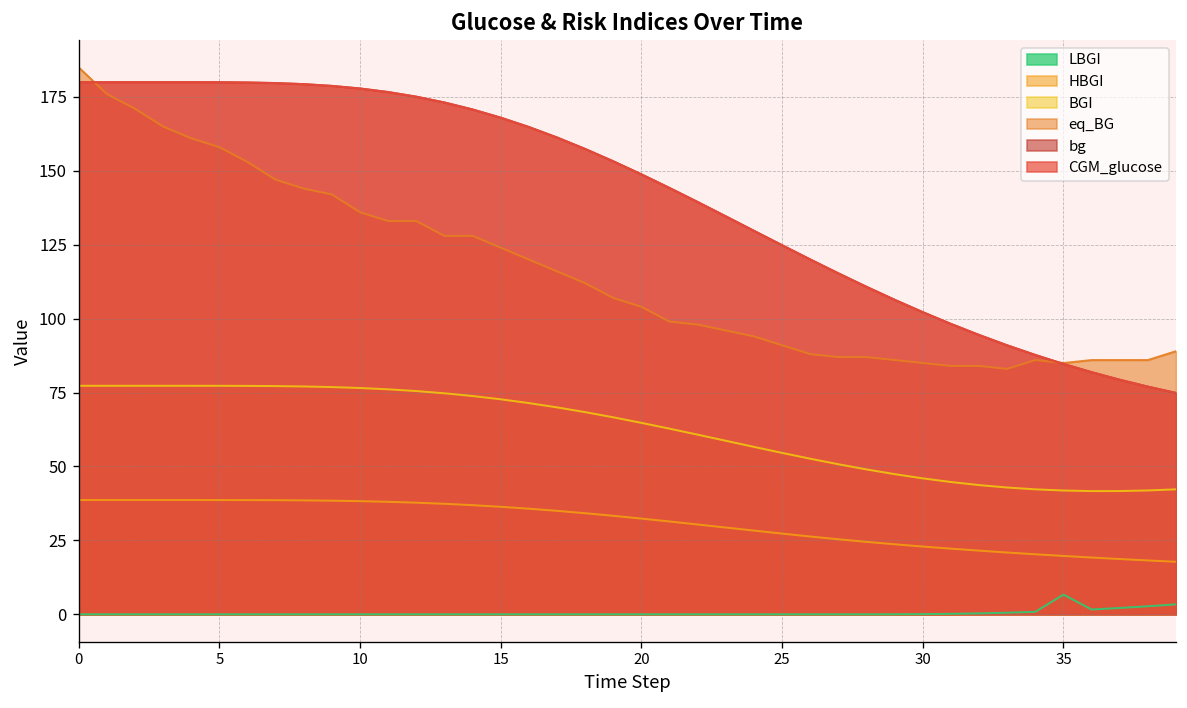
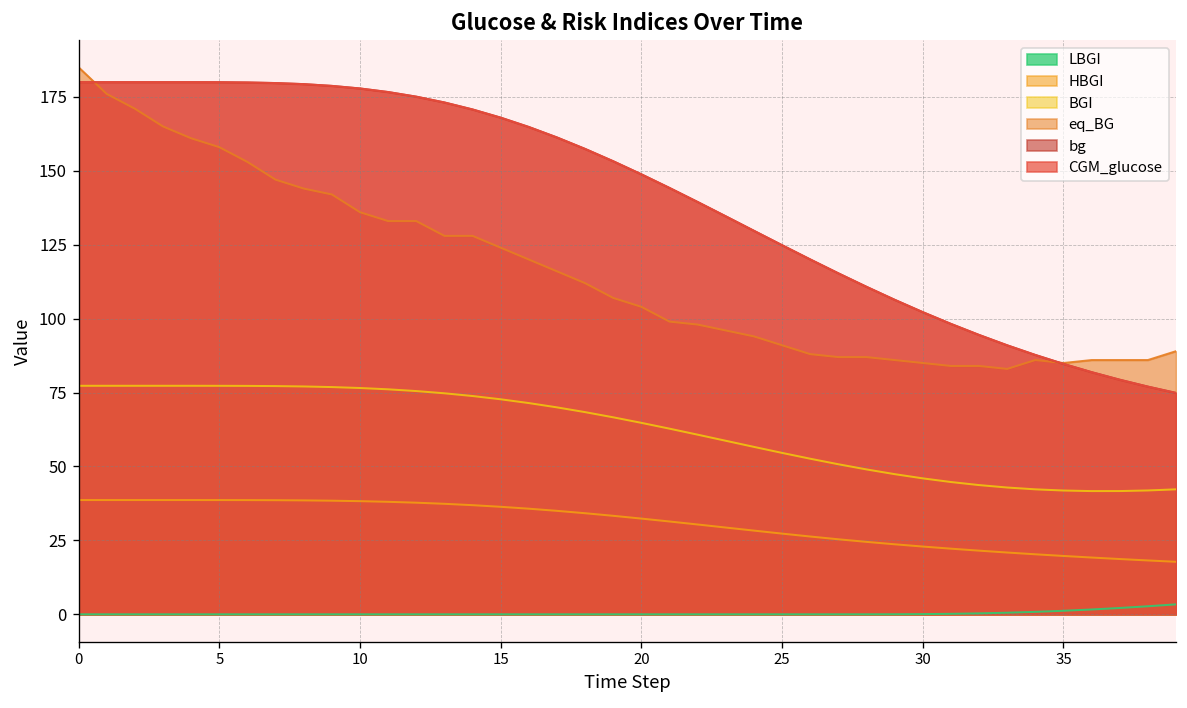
LBGI, 35: 7 -> 1
